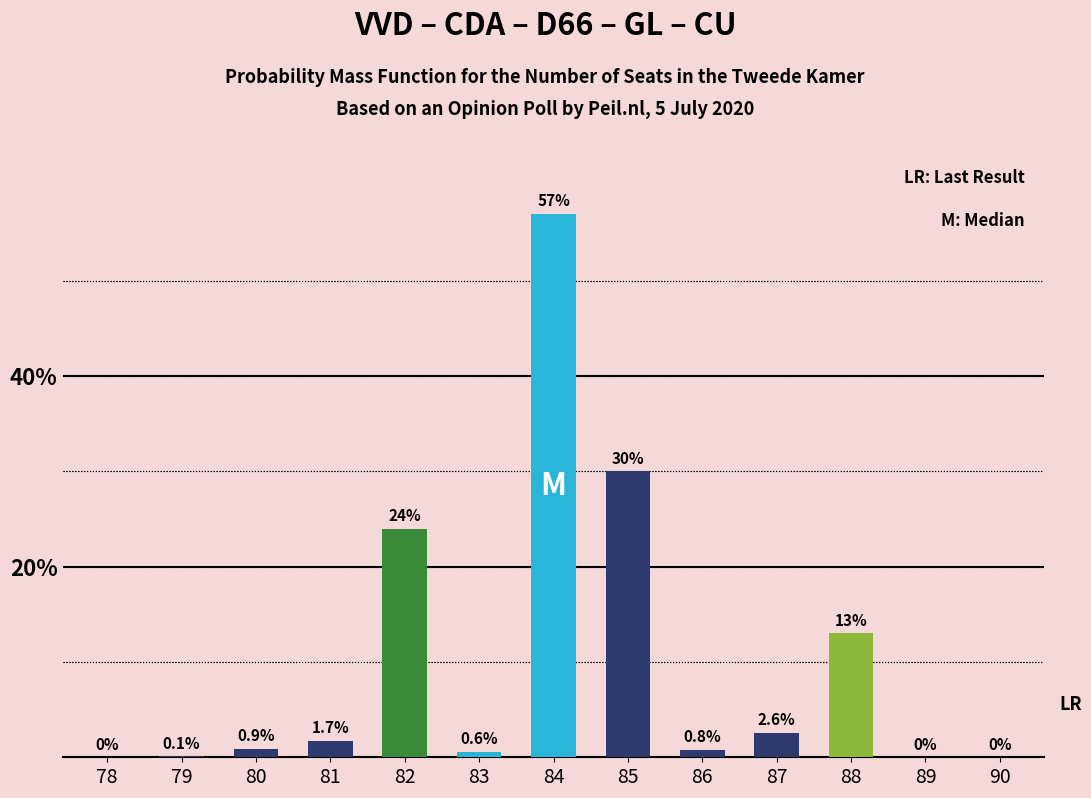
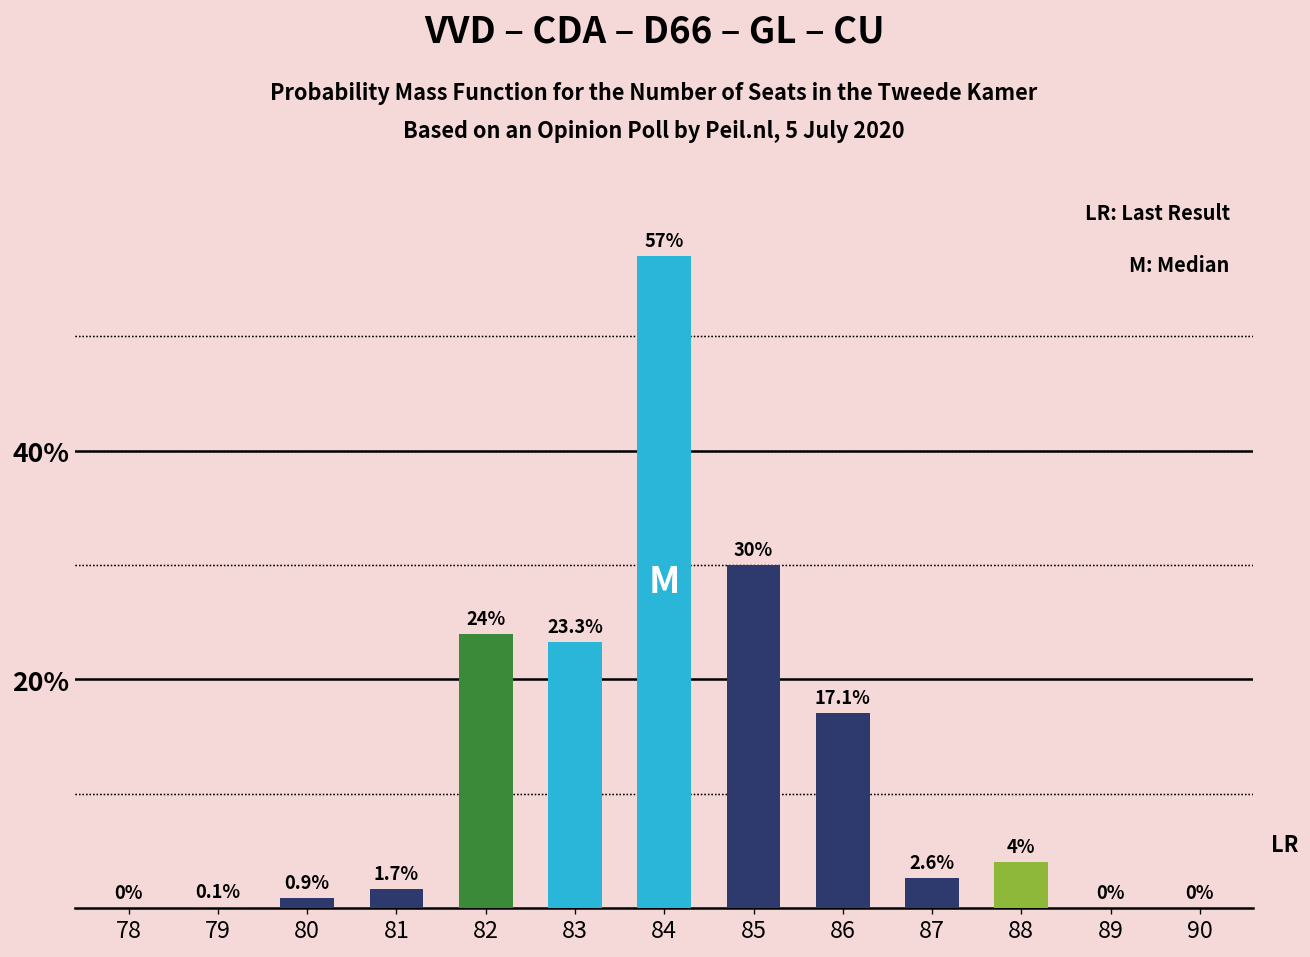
83: 0.6% -> 23.3%
86: 0.8% -> 17.1%
88: 13% -> 4%
